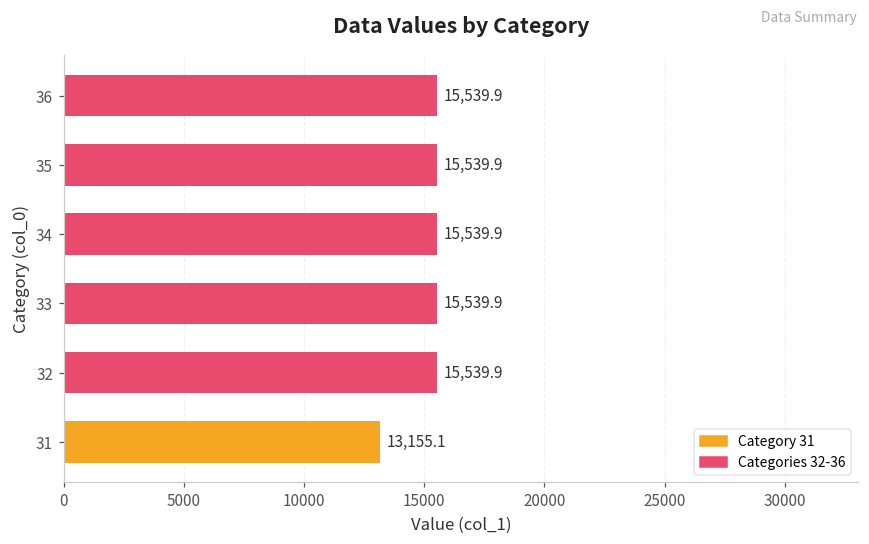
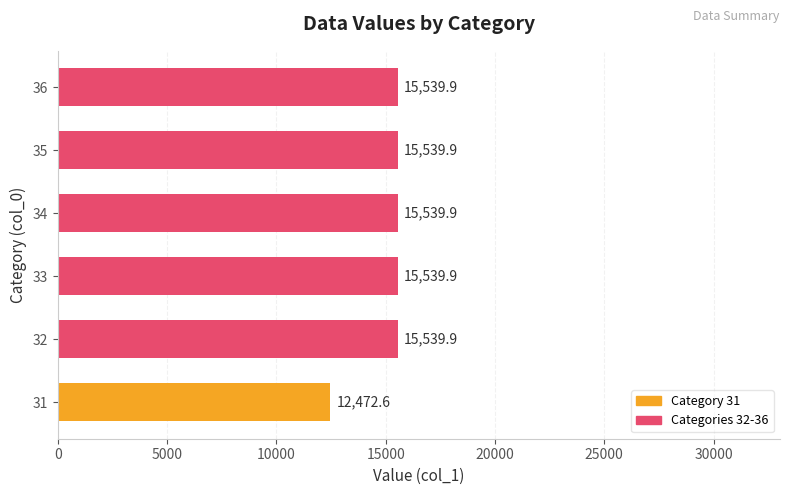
31: 13,155.1 -> 12,472.6
